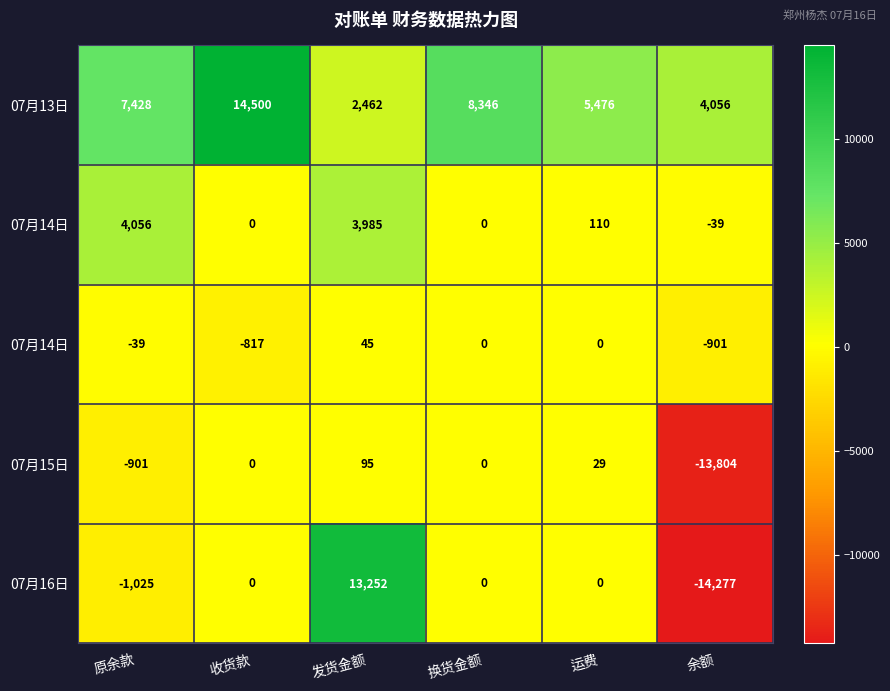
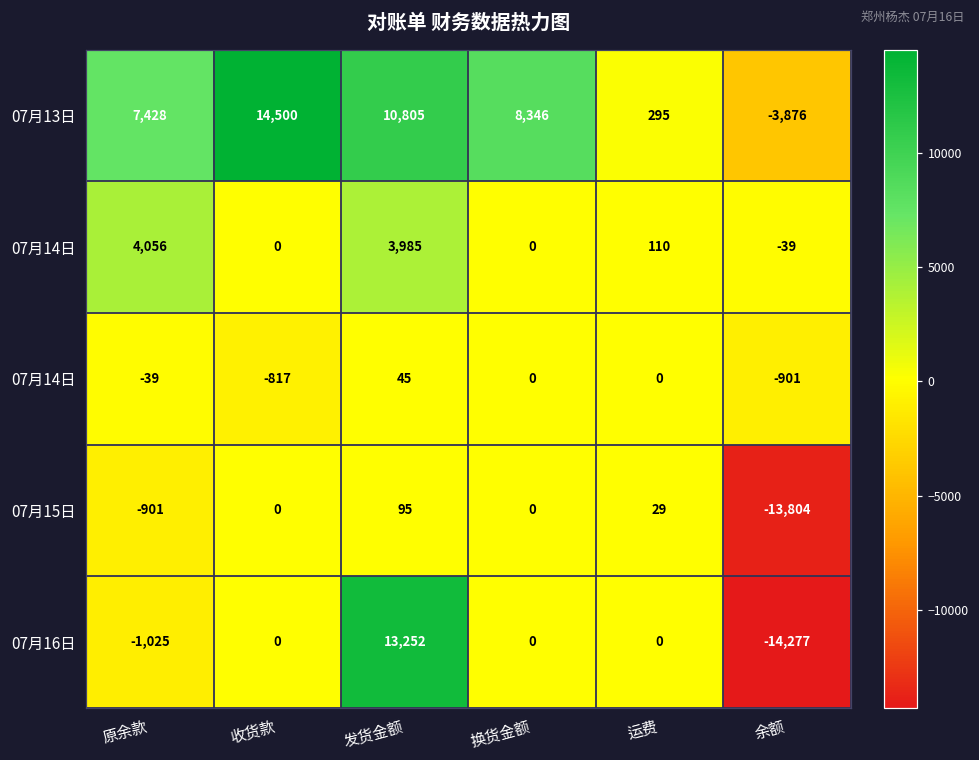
07月13日, 发货金额: 2,462 -> 10,805
07月13日, 运费: 5,476 -> 295
07月13日, 余额: 4,056 -> -3,876
